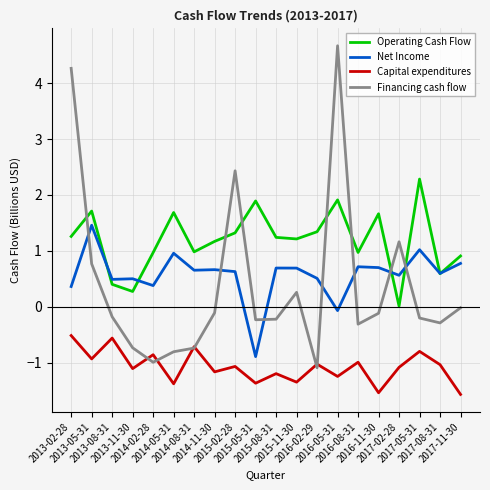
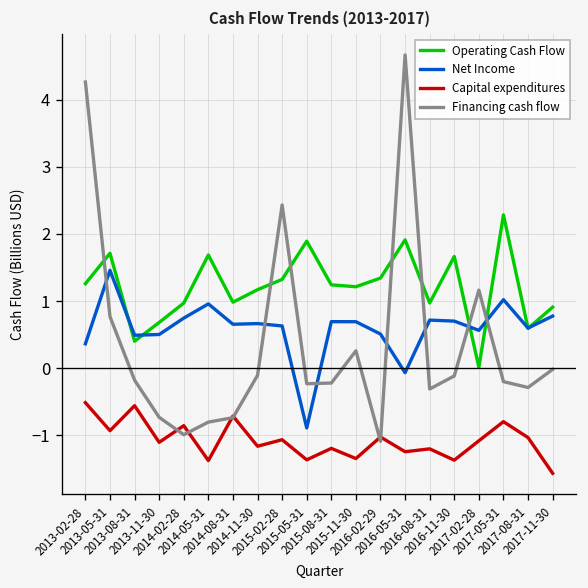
Operating Cash Flow, 2013-11-30: 0.3 -> 0.7
Net Income, 2014-02-28: 0.4 -> 0.7
Capital expenditures, 2016-08-31: -1.0 -> -1.2
Capital expenditures, 2016-11-30: -1.5 -> -1.4
